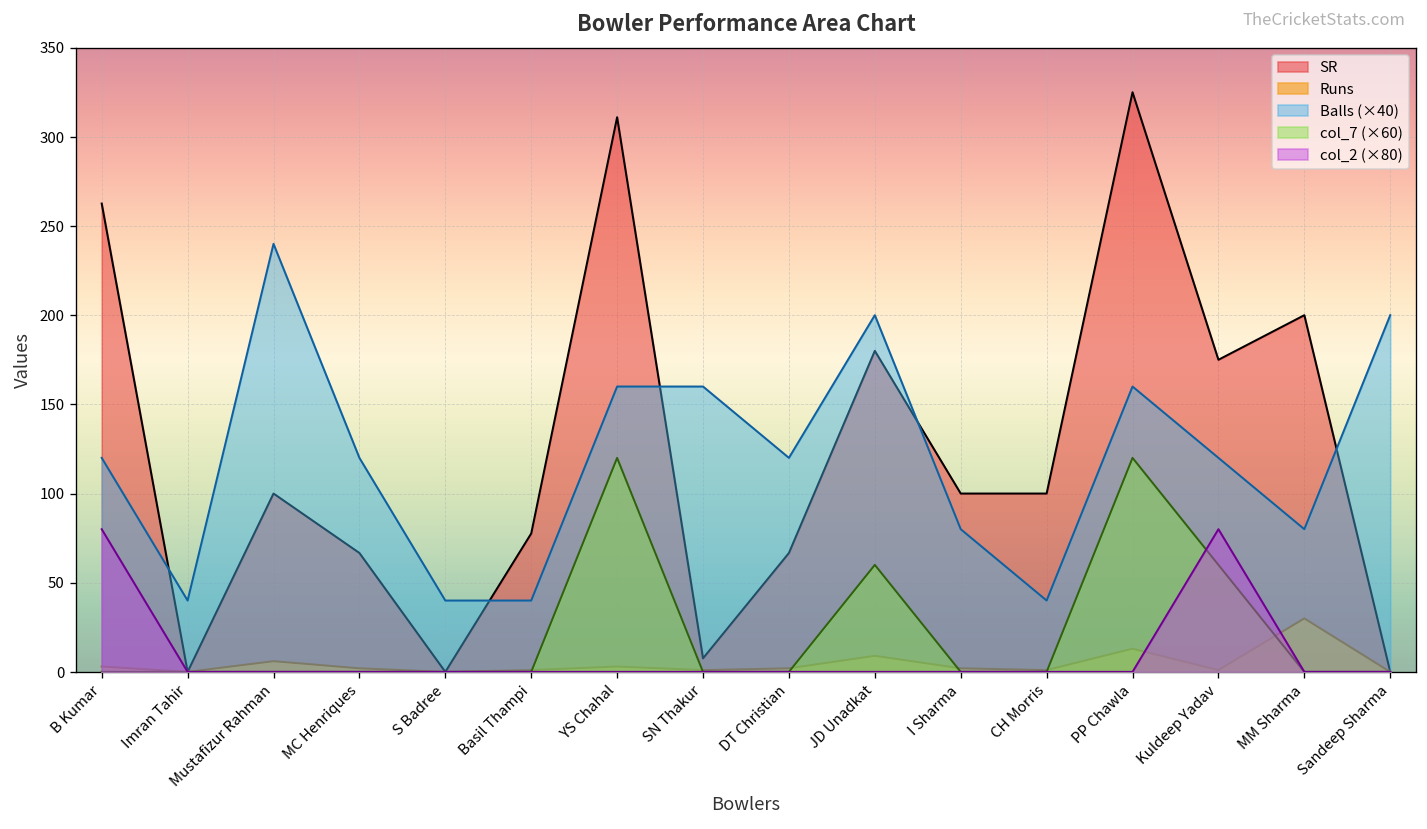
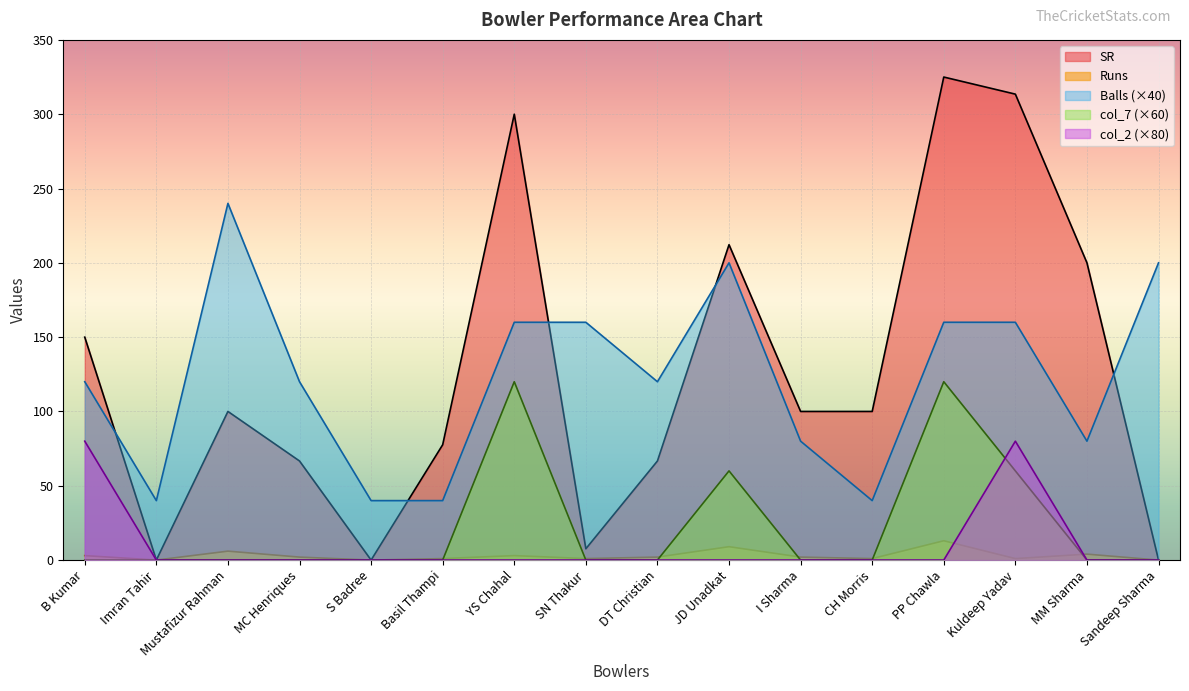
SR, B Kumar: 263 -> 150
SR, YS Chahal: 311 -> 300
SR, JD Unadkat: 180 -> 212
SR, Kuldeep Yadav: 175 -> 314
Balls (×40), Kuldeep Yadav: 120 -> 160
Runs, MM Sharma: 30 -> 4
